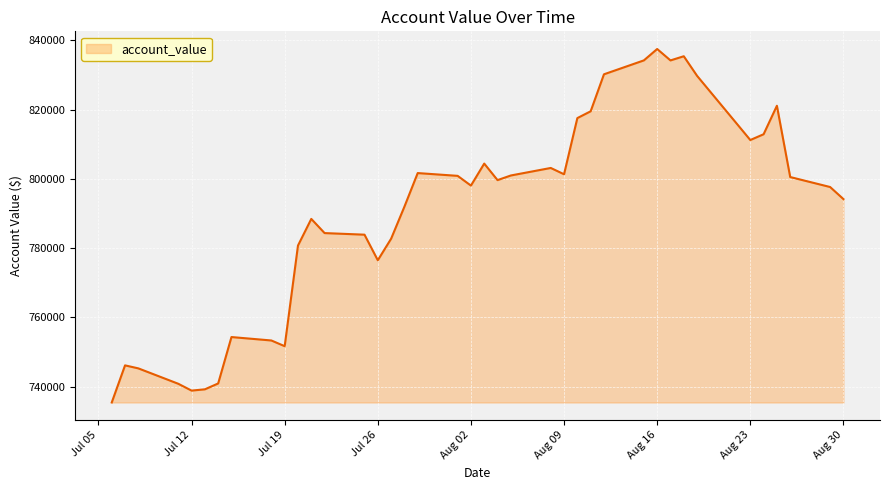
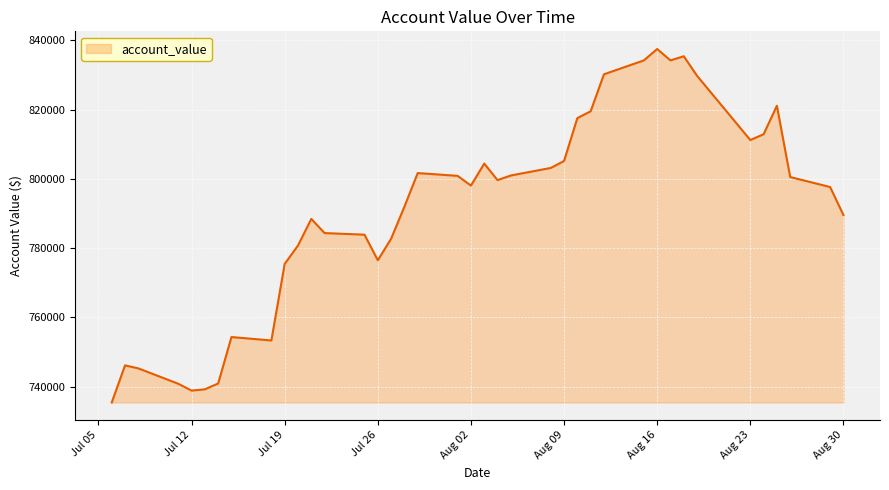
Jul 19: 752000 -> 775000
Aug 09: 801000 -> 805000
Aug 30: 794000 -> 790000
